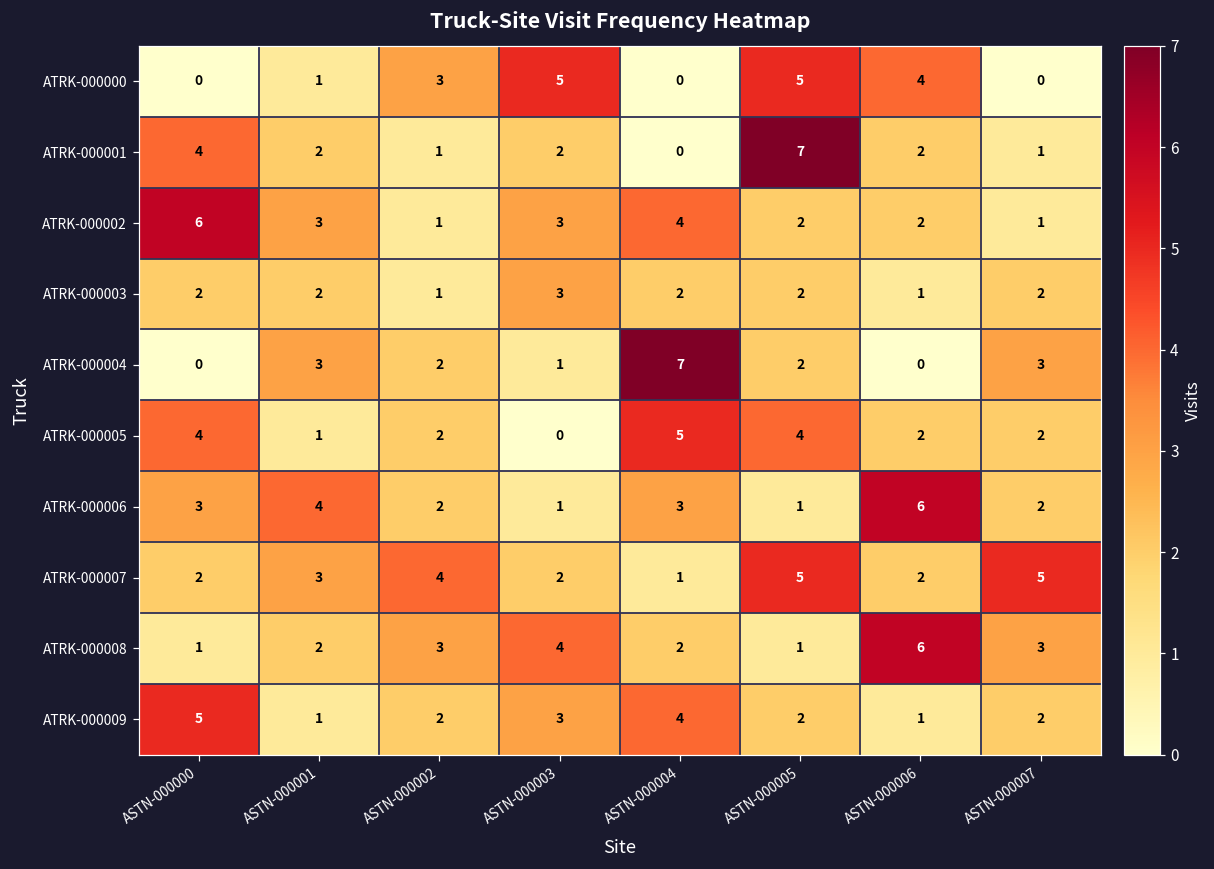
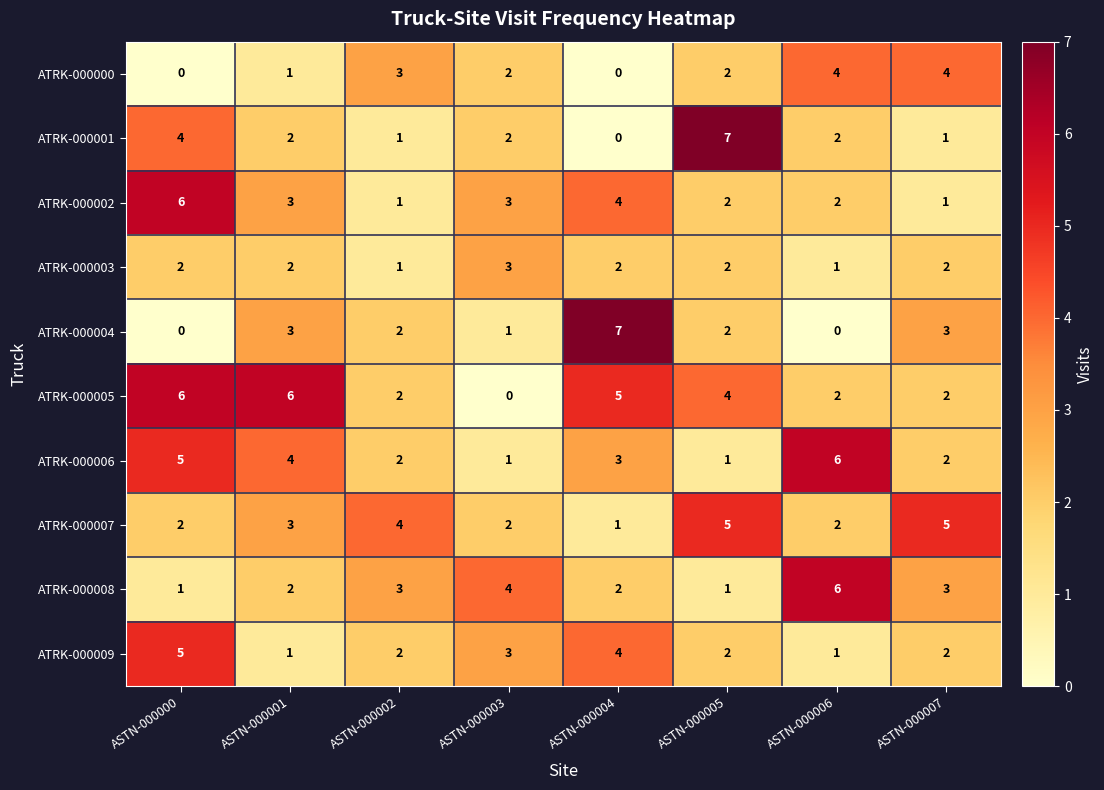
ATRK-000000, ASTN-000003: 5 -> 2
ATRK-000000, ASTN-000005: 5 -> 2
ATRK-000000, ASTN-000007: 0 -> 4
ATRK-000005, ASTN-000000: 4 -> 6
ATRK-000005, ASTN-000001: 1 -> 6
ATRK-000006, ASTN-000000: 3 -> 5
